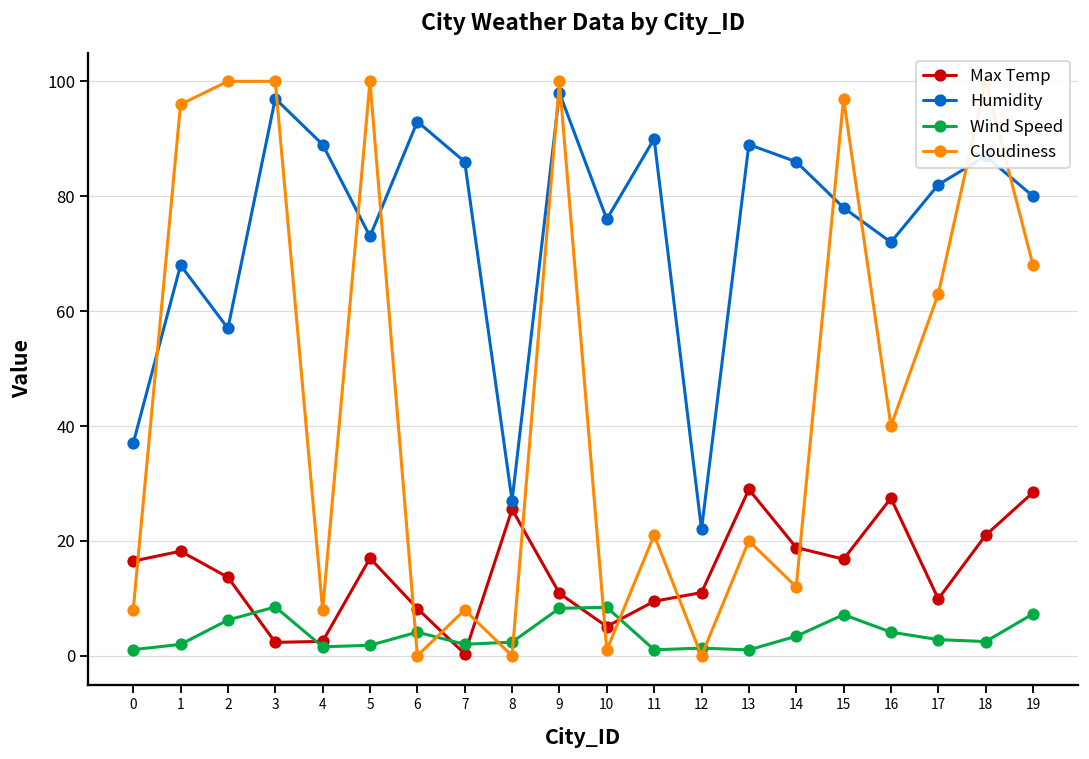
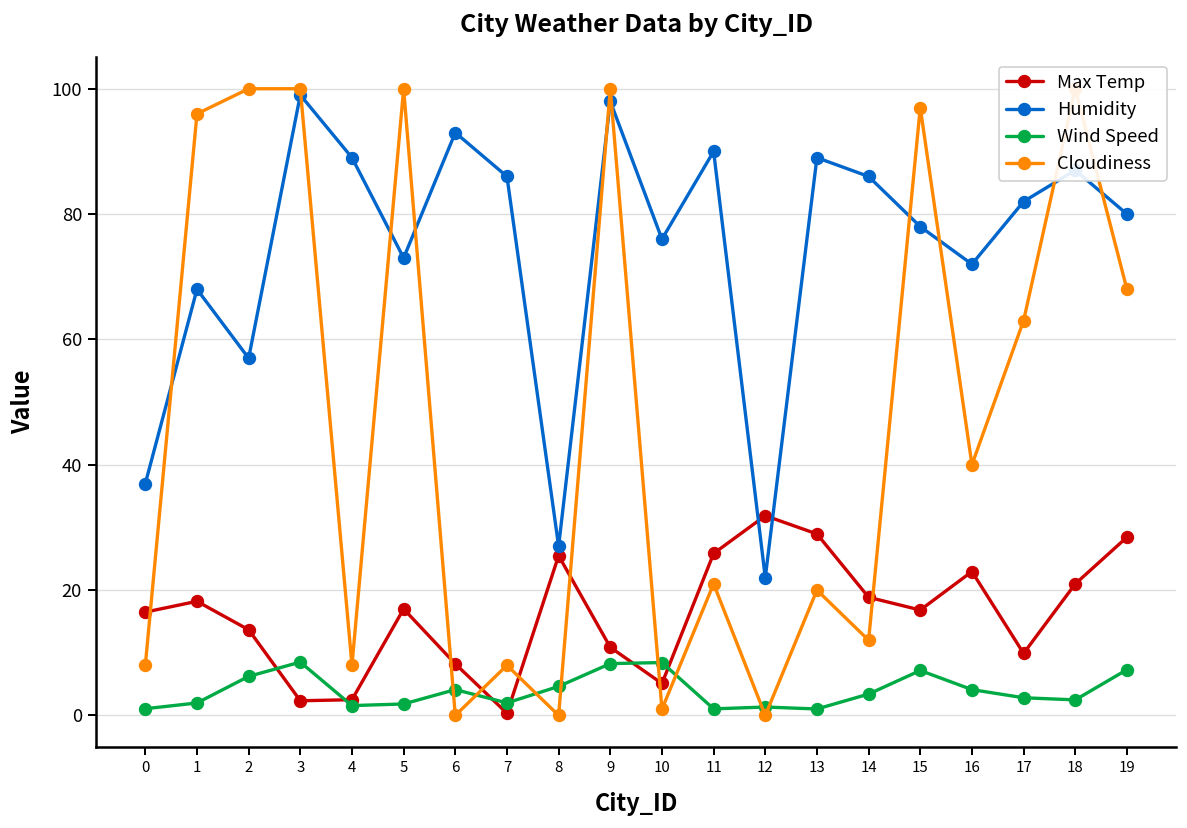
Humidity, 3: 97 -> 99
Wind Speed, 8: 2 -> 5
Max Temp, 11: 9 -> 26
Max Temp, 12: 11 -> 32
Max Temp, 16: 27 -> 23
